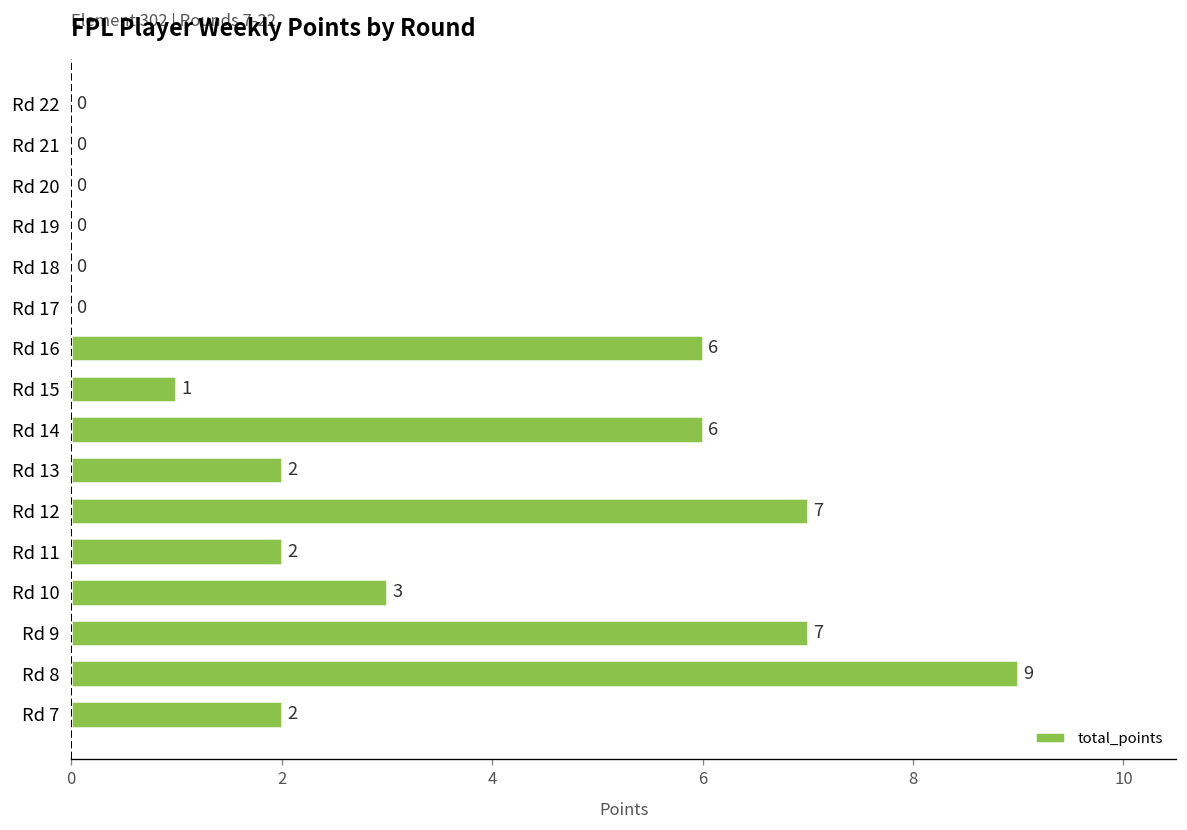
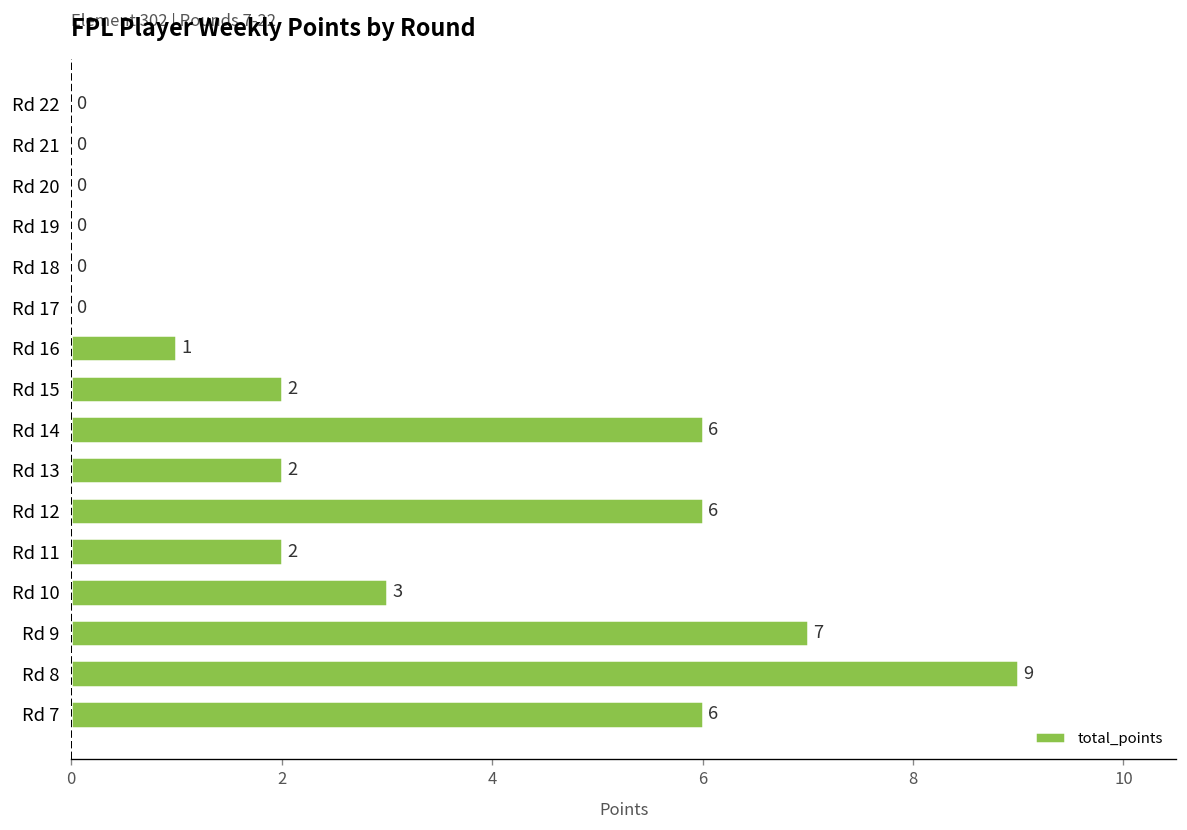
Rd 16: 6 -> 1
Rd 15: 1 -> 2
Rd 12: 7 -> 6
Rd 7: 2 -> 6
